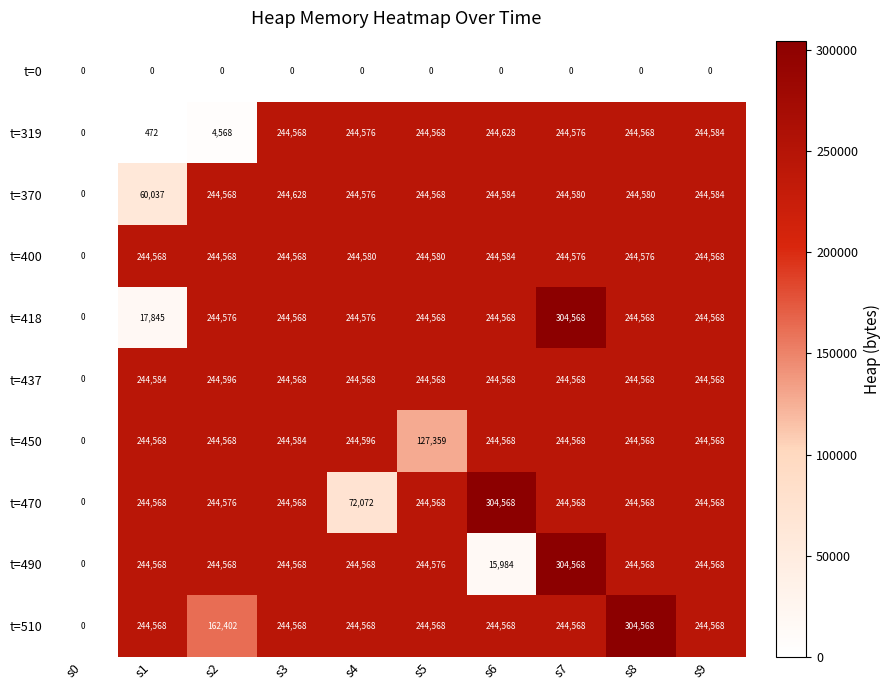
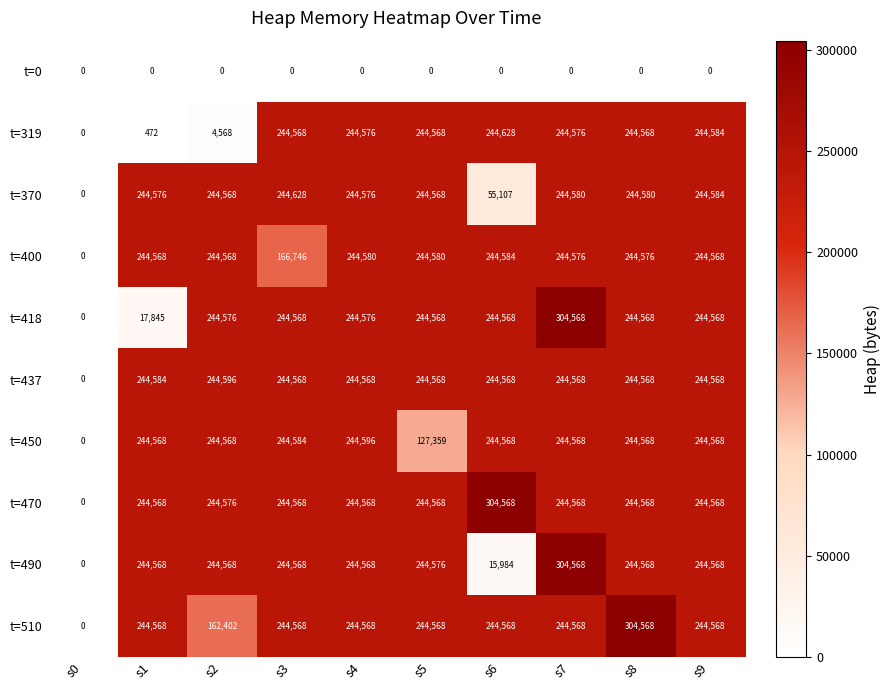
t=370, s1: 60,037 -> 244,576
t=370, s6: 244,584 -> 55,107
t=400, s3: 244,568 -> 166,746
t=470, s4: 72,072 -> 244,568
